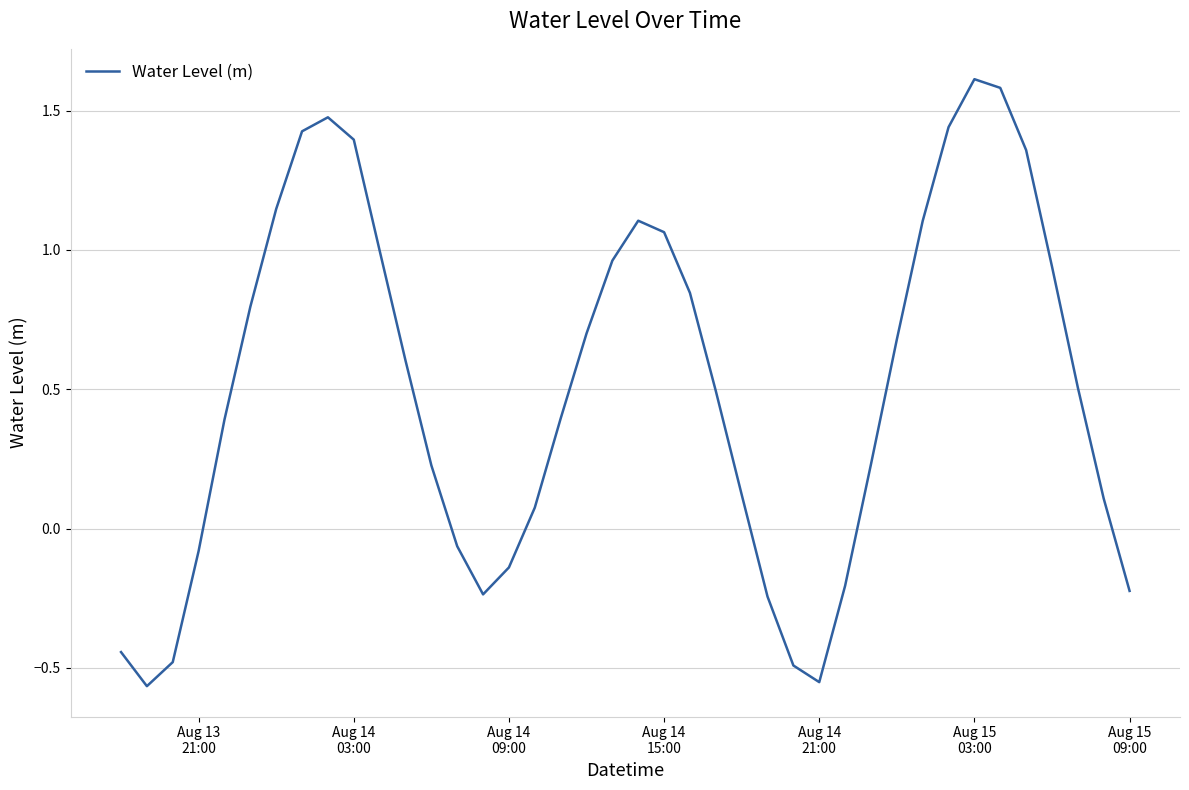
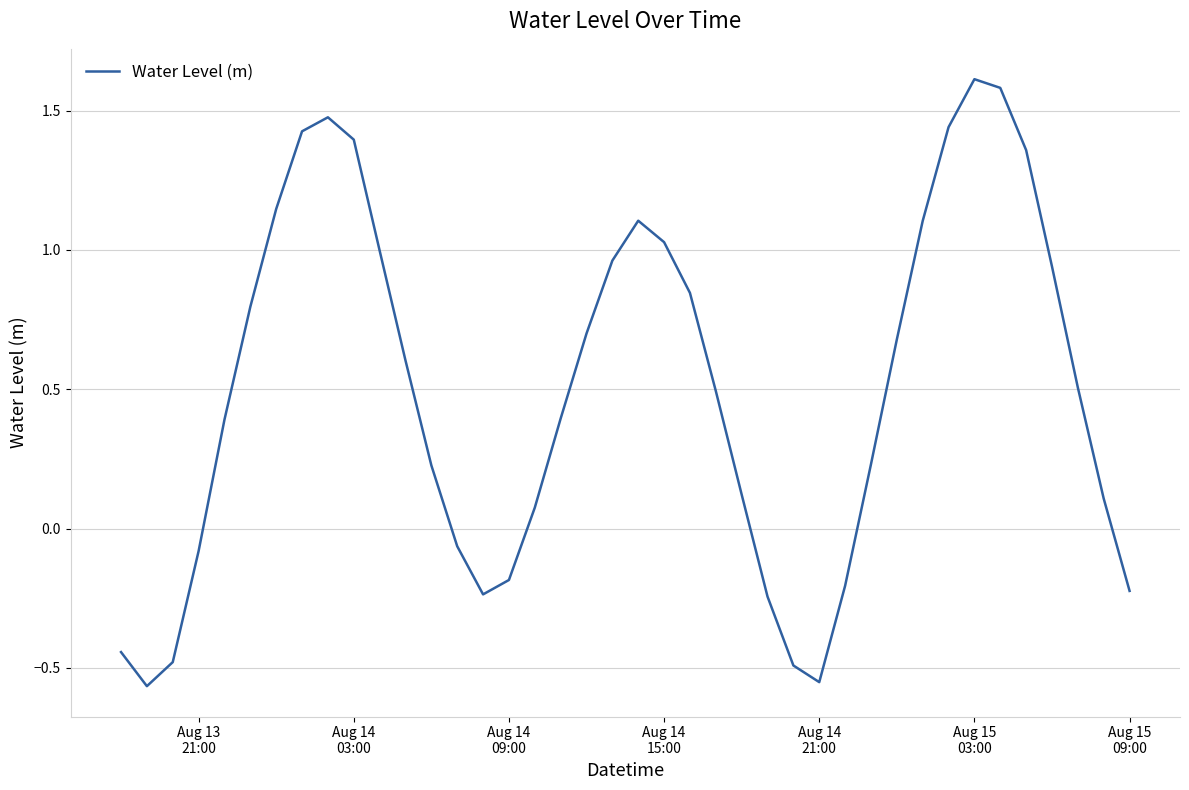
Aug 14 09:00: -0.14 -> -0.18
Aug 14 15:00: 1.06 -> 1.03
